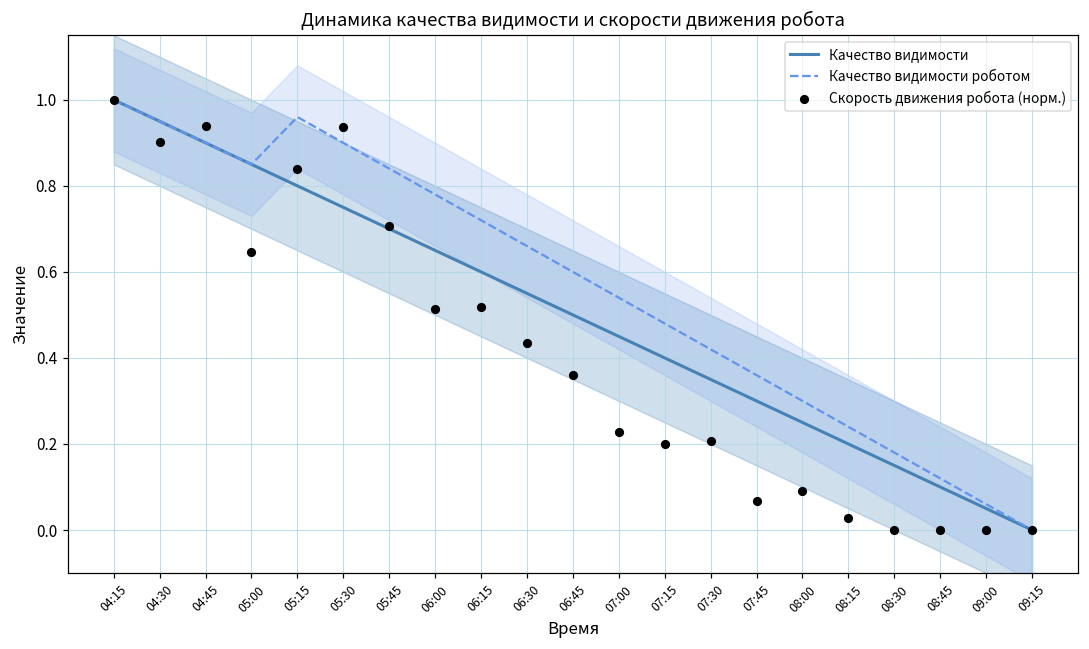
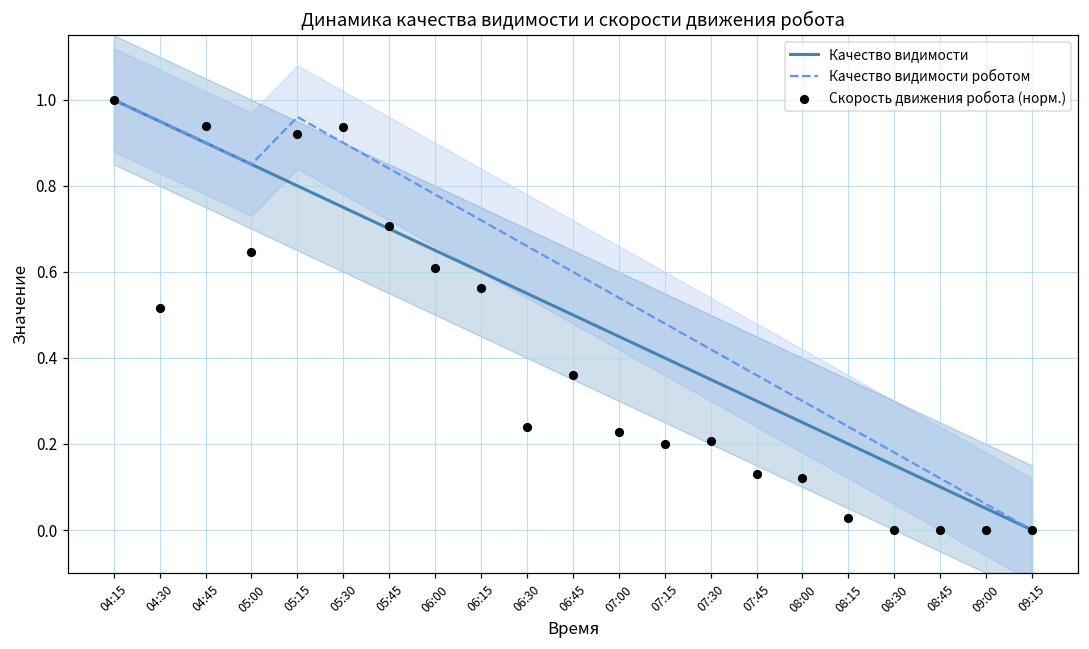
Скорость движения робота (норм.), 04:30: 0.90 -> 0.52
Скорость движения робота (норм.), 05:15: 0.84 -> 0.92
Скорость движения робота (норм.), 06:00: 0.51 -> 0.61
Скорость движения робота (норм.), 06:15: 0.52 -> 0.56
Скорость движения робота (норм.), 06:30: 0.44 -> 0.24
Скорость движения робота (норм.), 07:45: 0.07 -> 0.13
Скорость движения робота (норм.), 08:00: 0.09 -> 0.12
